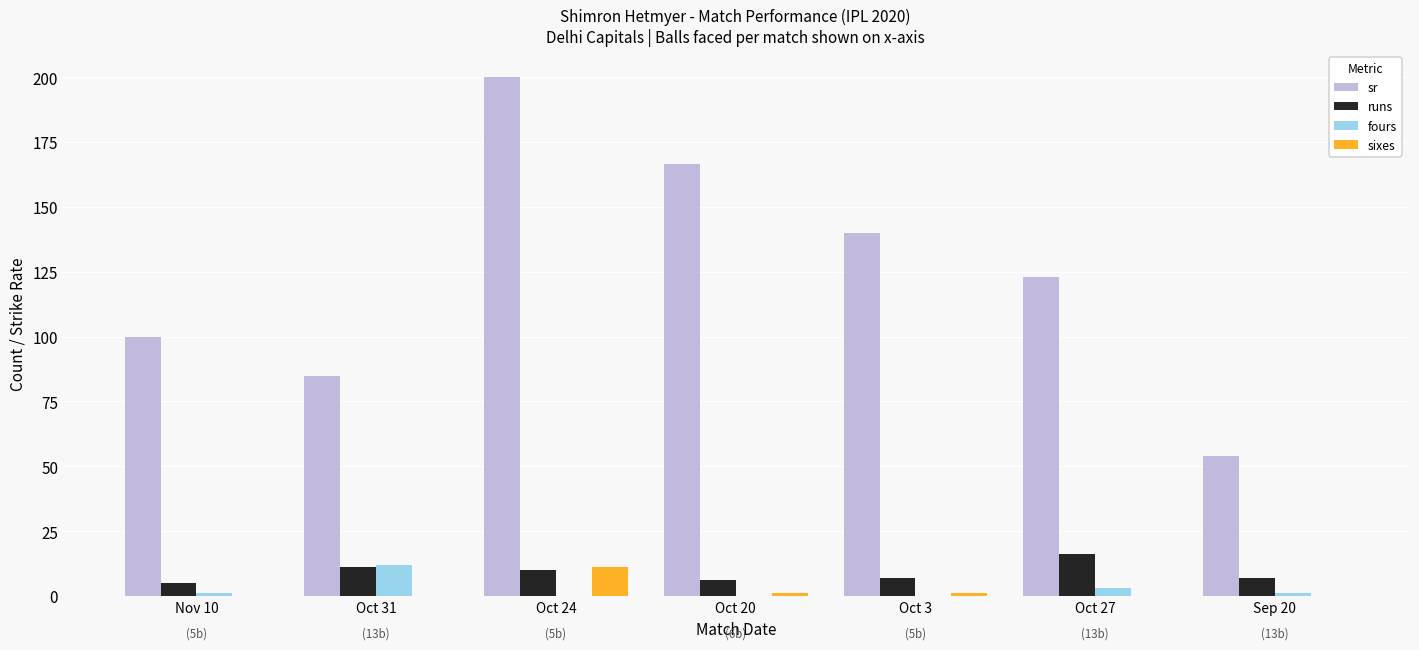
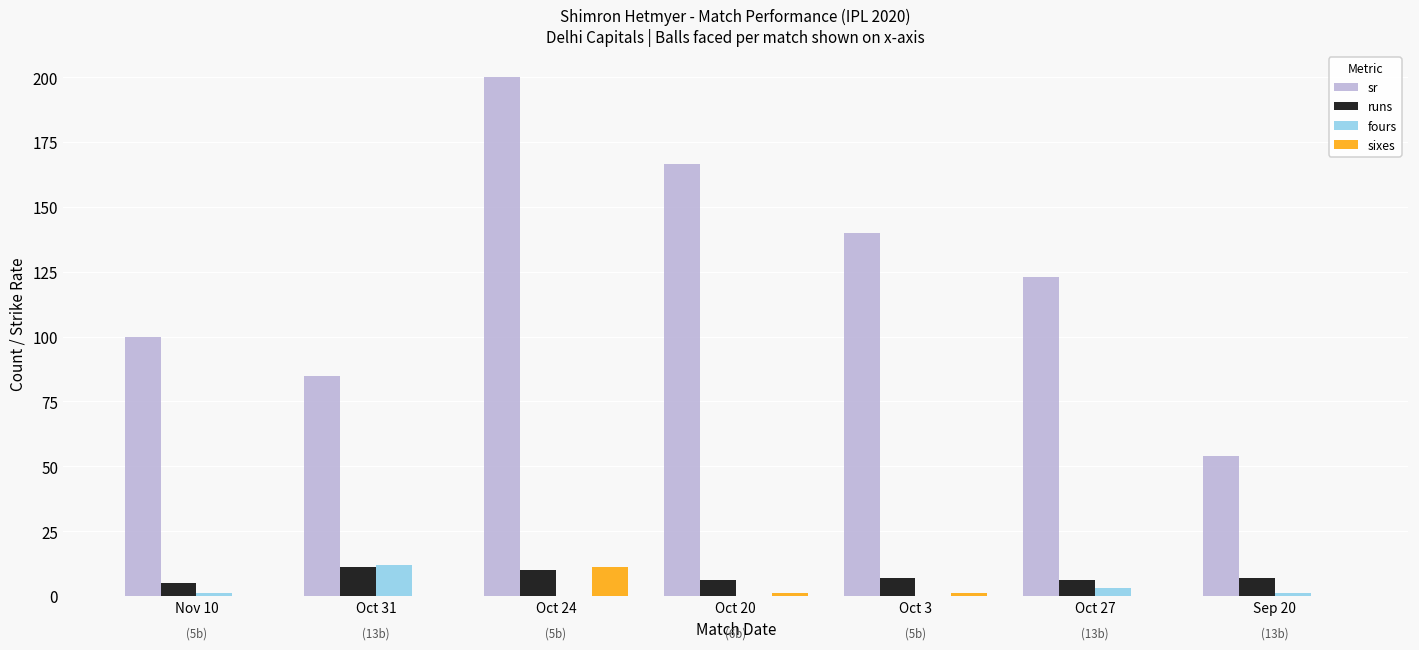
runs, Oct 27: 16 -> 6
